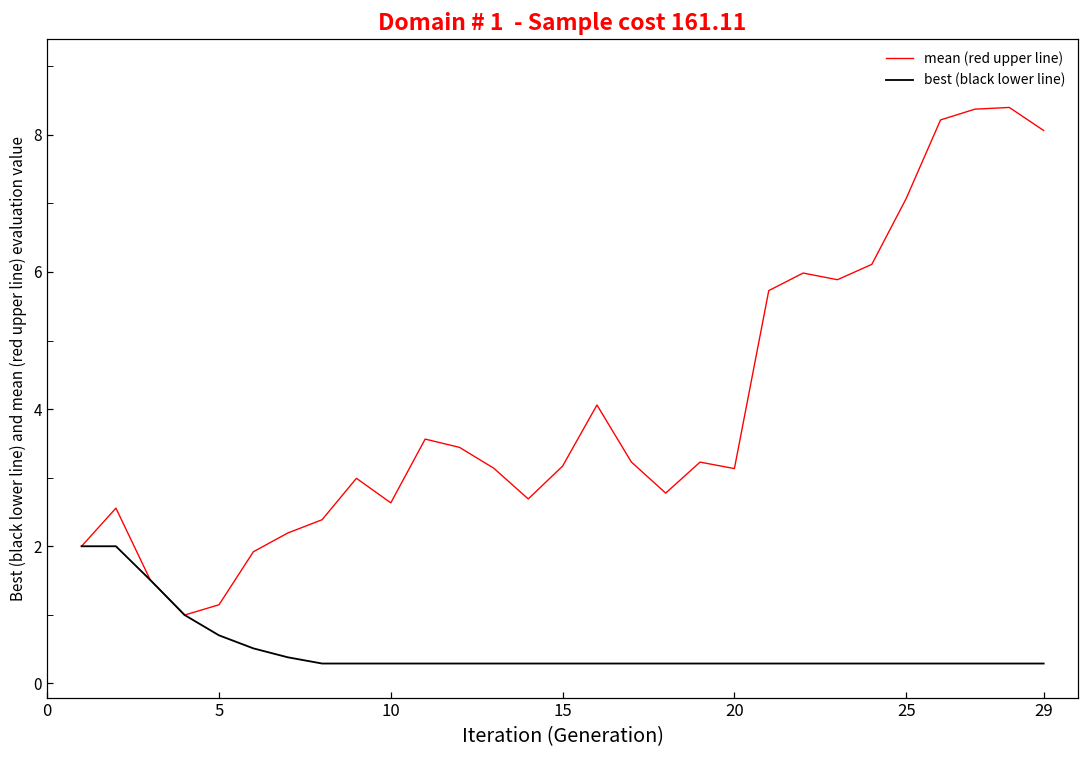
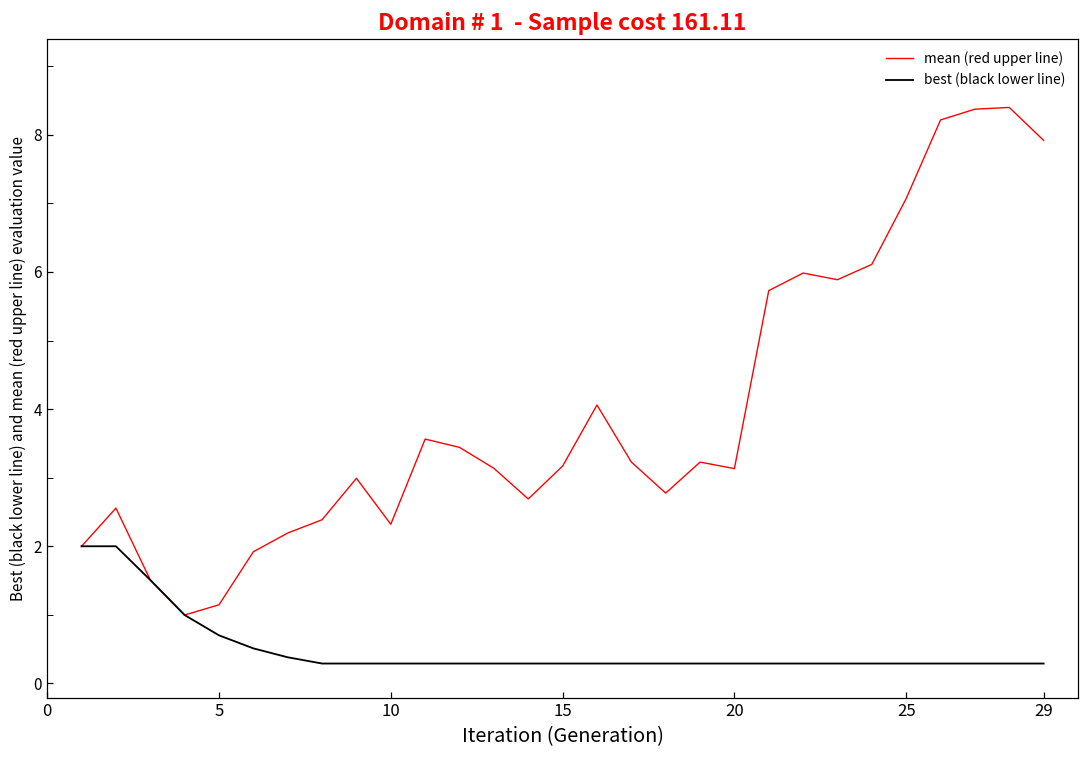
mean (red upper line), 10: 2.6 -> 2.3
mean (red upper line), 29: 8.1 -> 7.9
